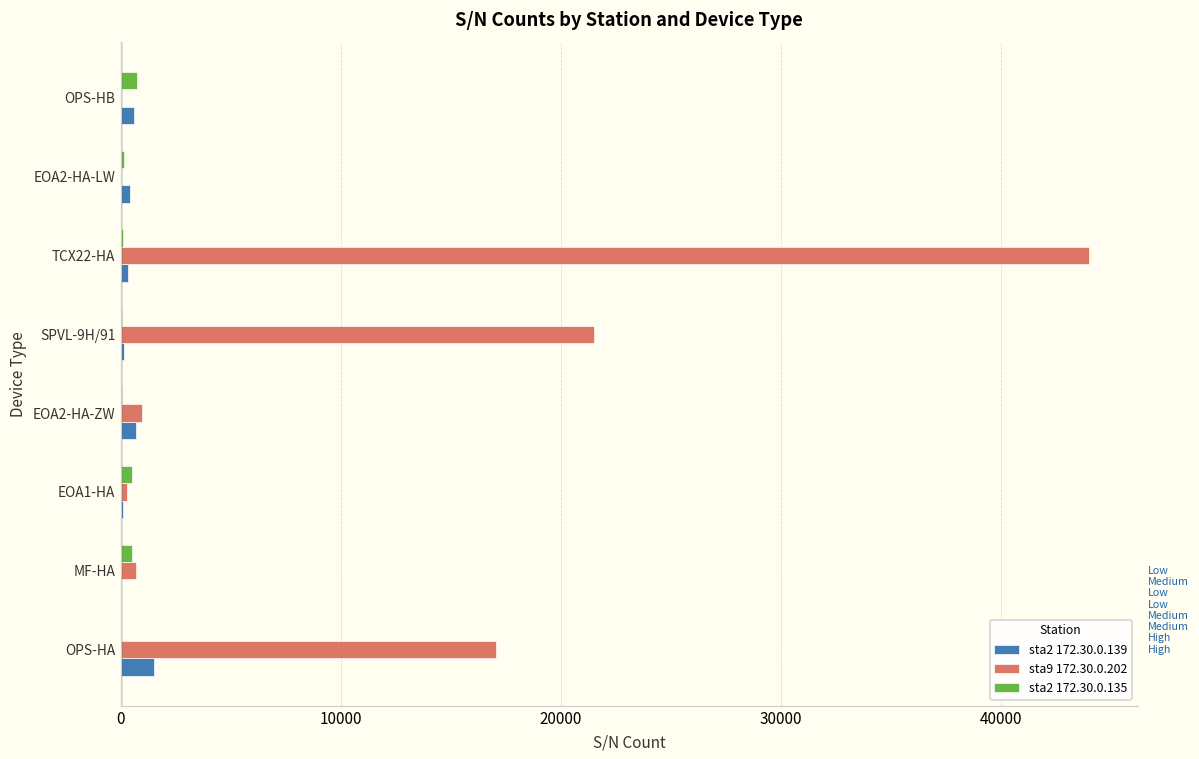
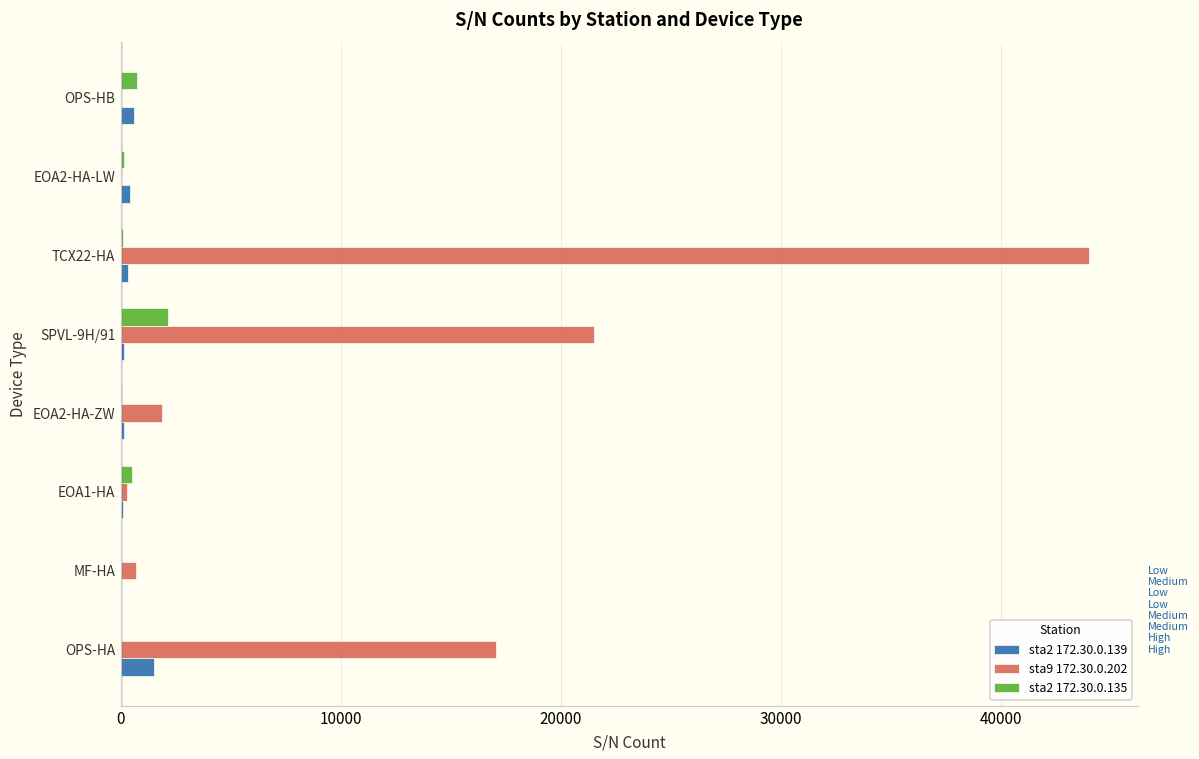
sta2 172.30.0.135, SPVL-9H/91: 100 -> 2100
sta9 172.30.0.202, EOA2-HA-ZW: 900 -> 1900
sta2 172.30.0.139, EOA2-HA-ZW: 700 -> 100
sta2 172.30.0.135, MF-HA: 500 -> 0
